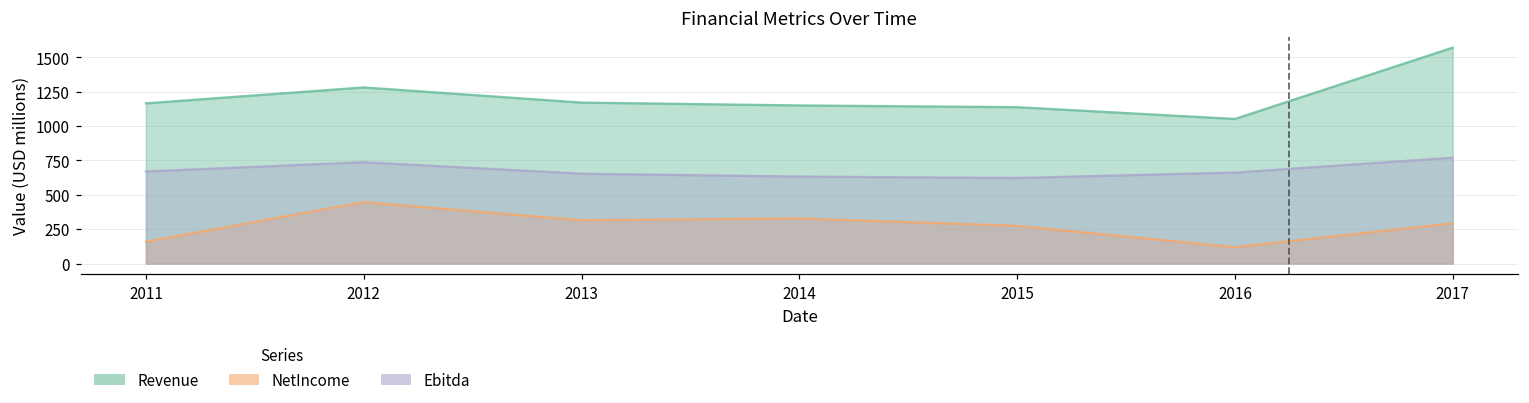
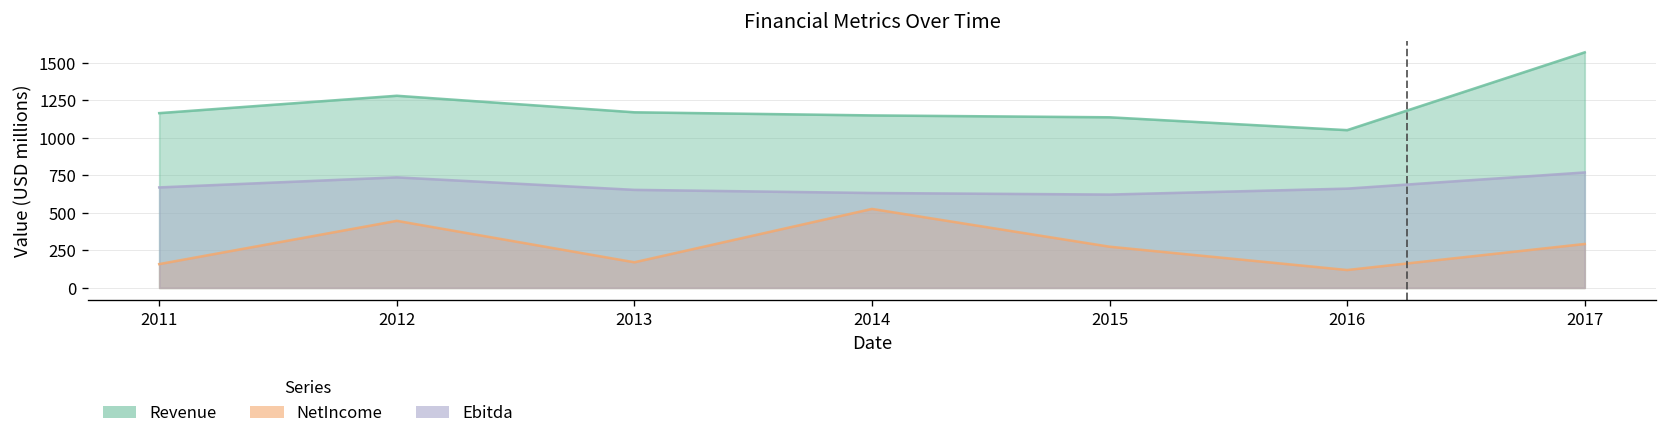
NetIncome, 2013: 320 -> 170
NetIncome, 2014: 330 -> 530
